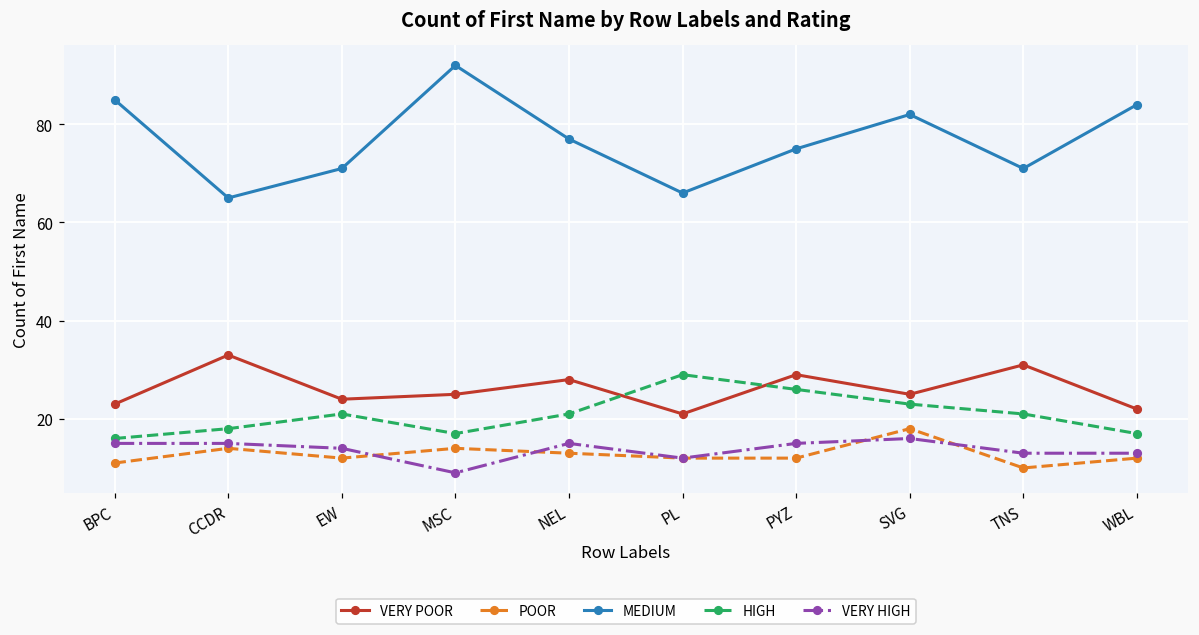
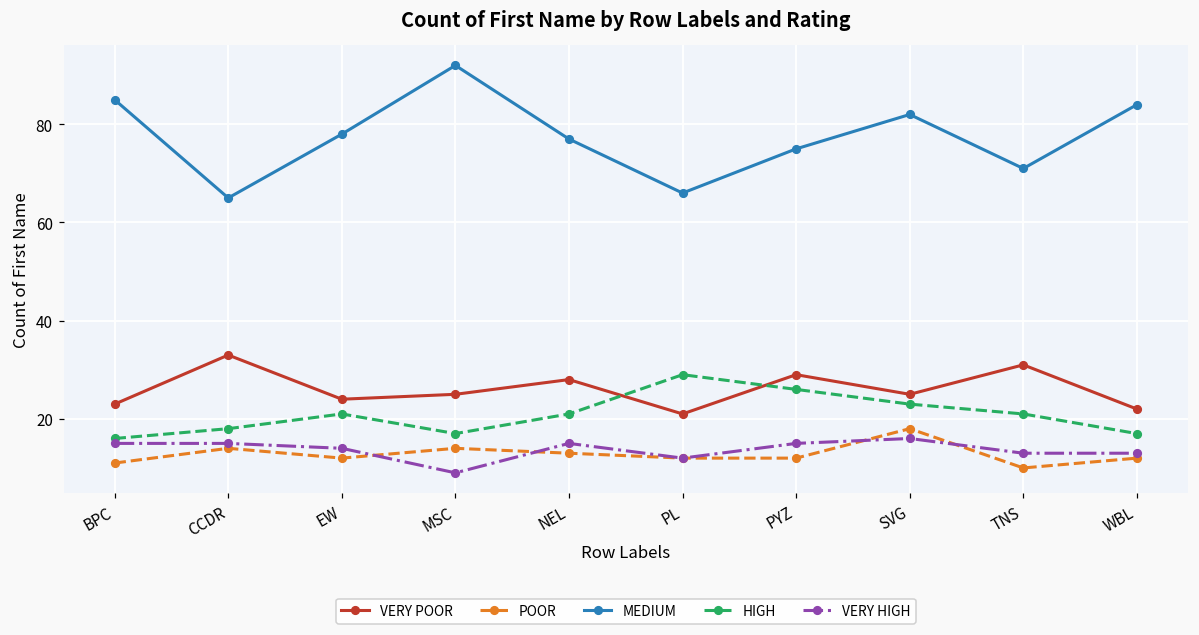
MEDIUM, EW: 71 -> 78
